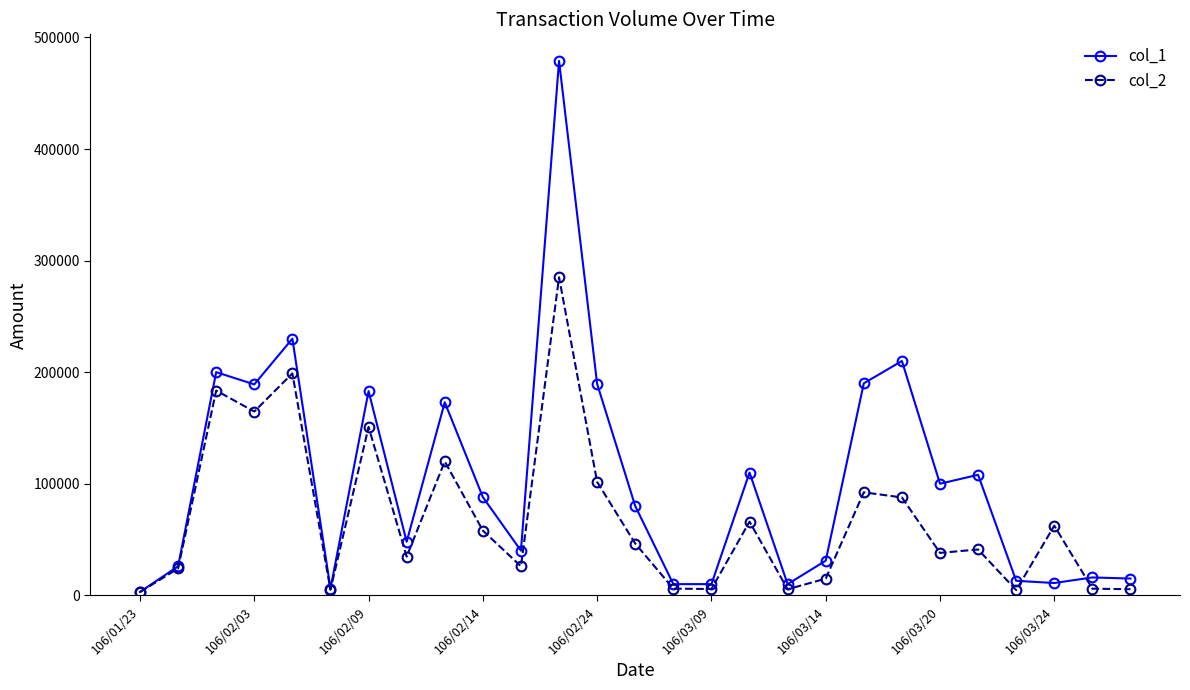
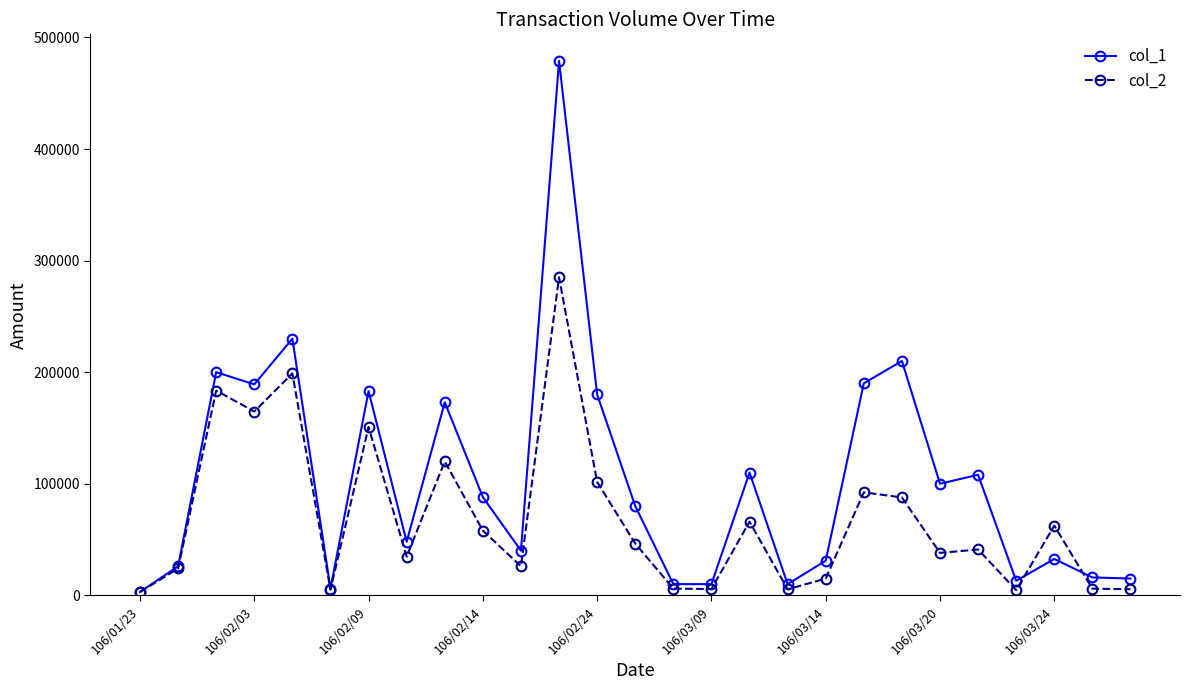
col_1, 106/02/24: 189000 -> 180000
col_1, 106/03/24: 11000 -> 33000
